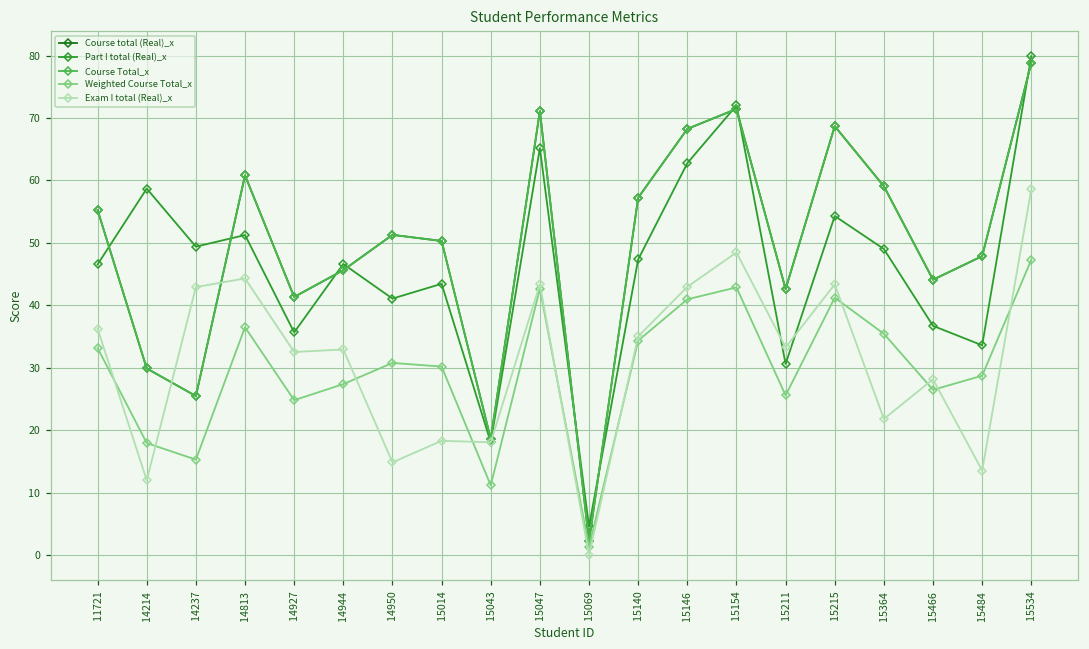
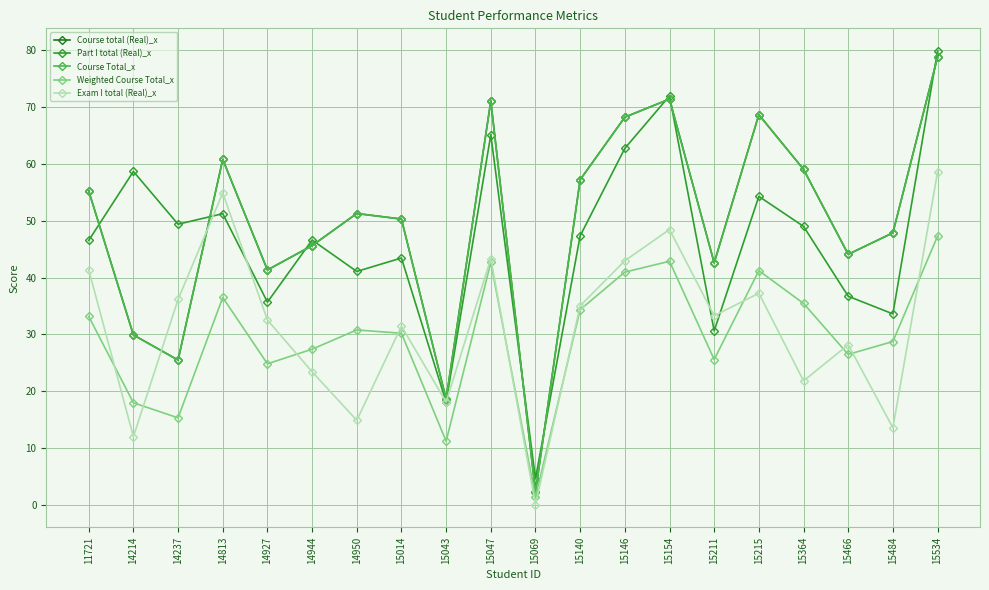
Exam I total (Real)_x, 11721: 36 -> 41
Exam I total (Real)_x, 14237: 43 -> 36
Exam I total (Real)_x, 14813: 44 -> 55
Exam I total (Real)_x, 14944: 33 -> 23
Exam I total (Real)_x, 15014: 18 -> 31
Exam I total (Real)_x, 15215: 43 -> 37
